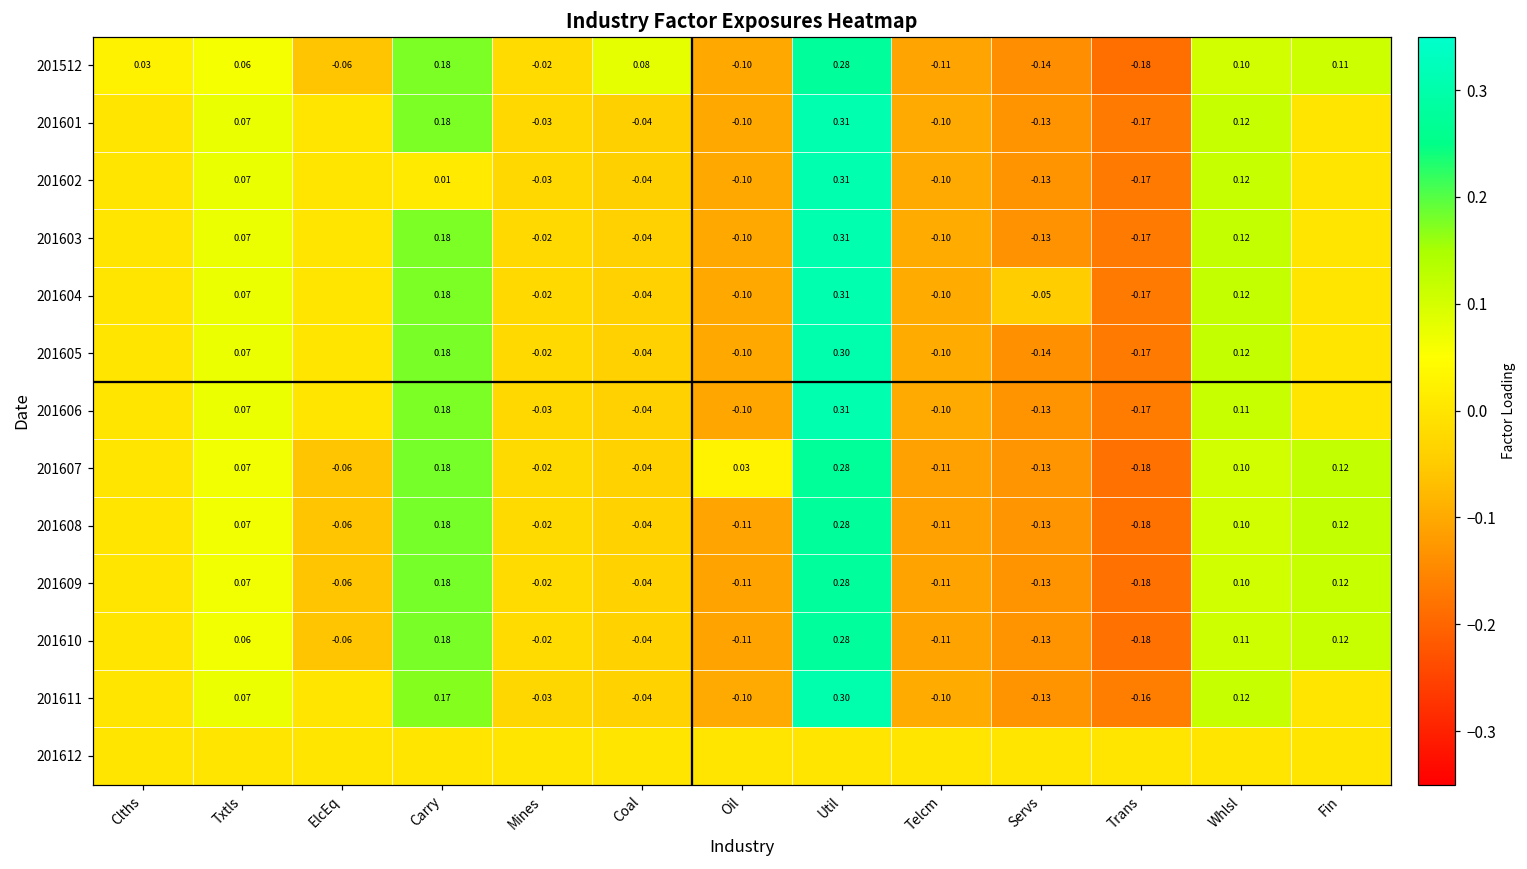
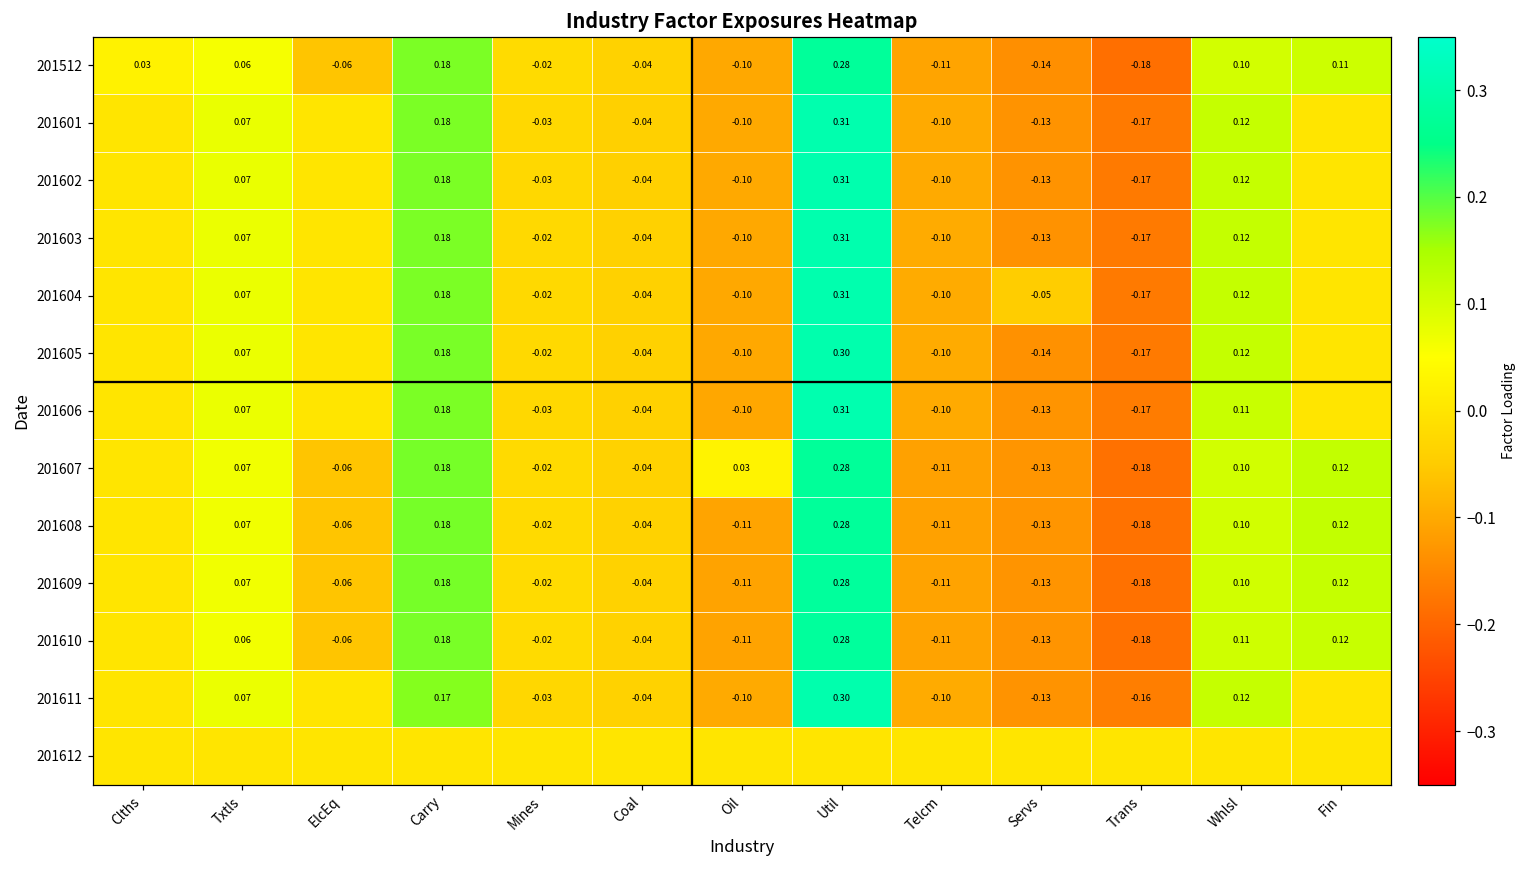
201512, Coal: 0.08 -> -0.04
201602, Carry: 0.01 -> 0.18
